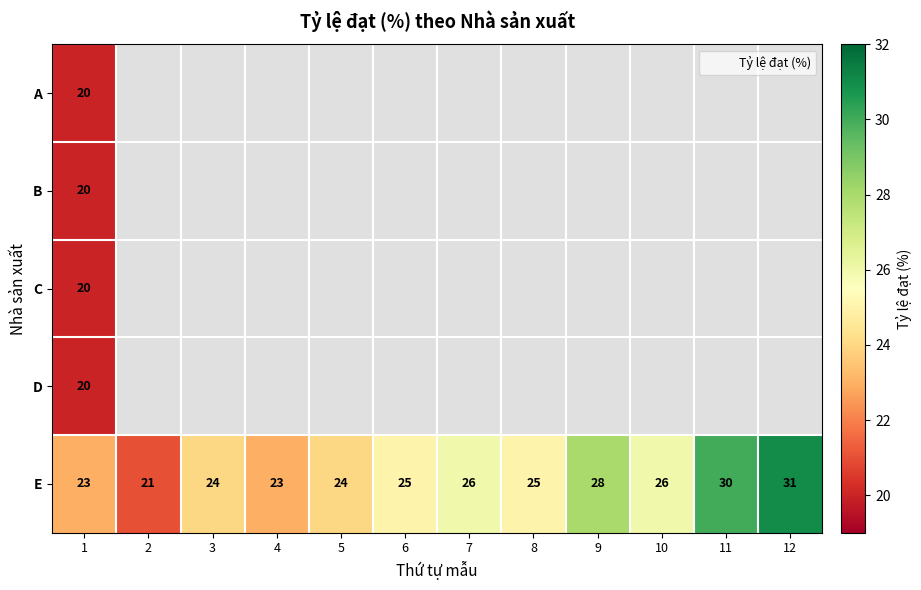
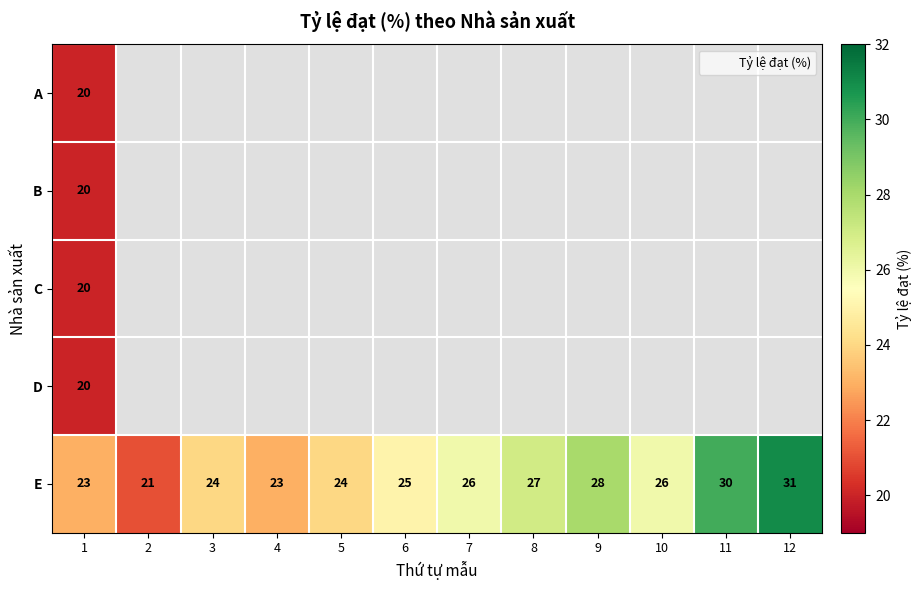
E, 8: 25 -> 27
